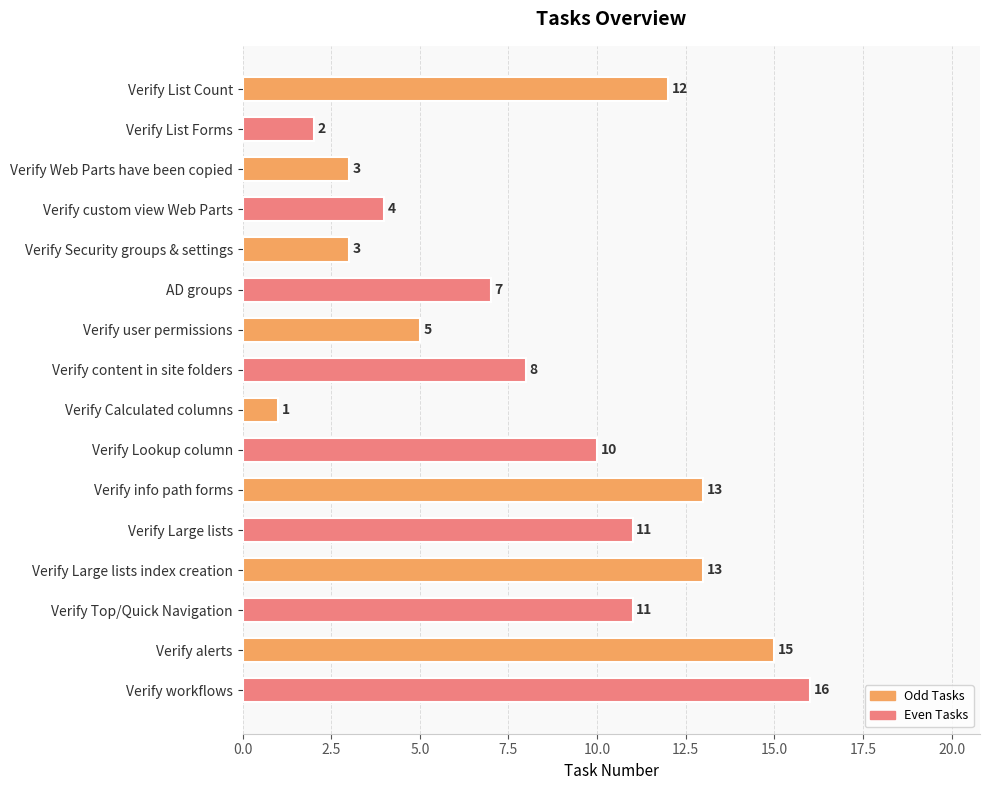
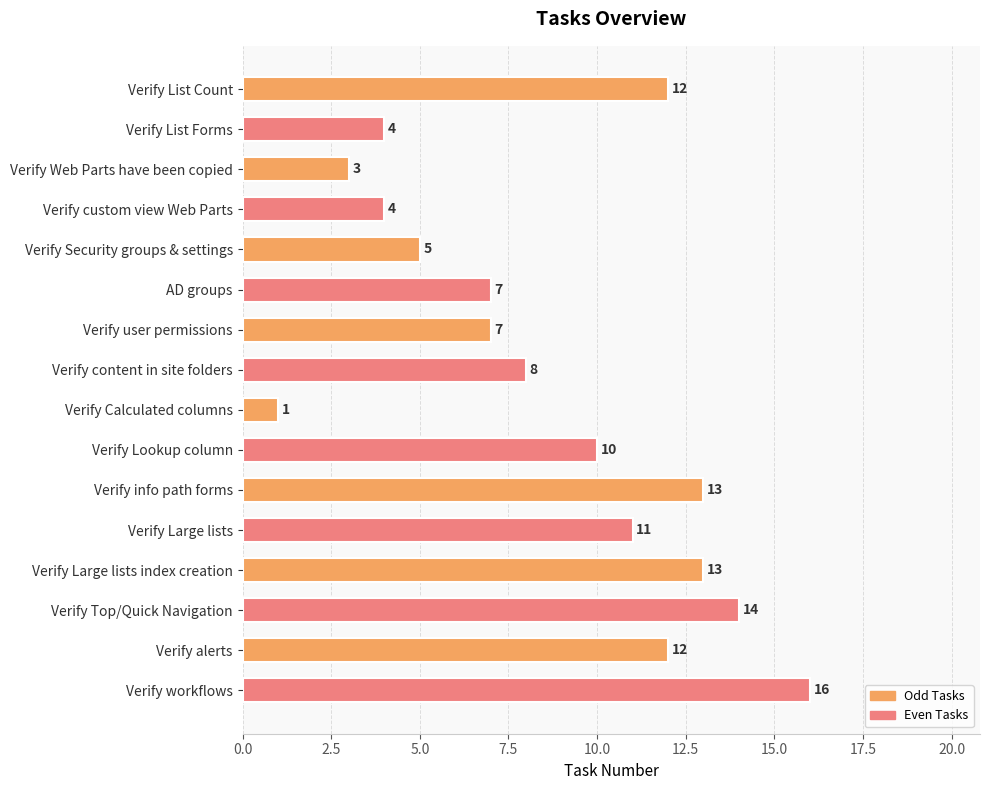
Verify List Forms: 2 -> 4
Verify Security groups & settings: 3 -> 5
Verify user permissions: 5 -> 7
Verify Top/Quick Navigation: 11 -> 14
Verify alerts: 15 -> 12
